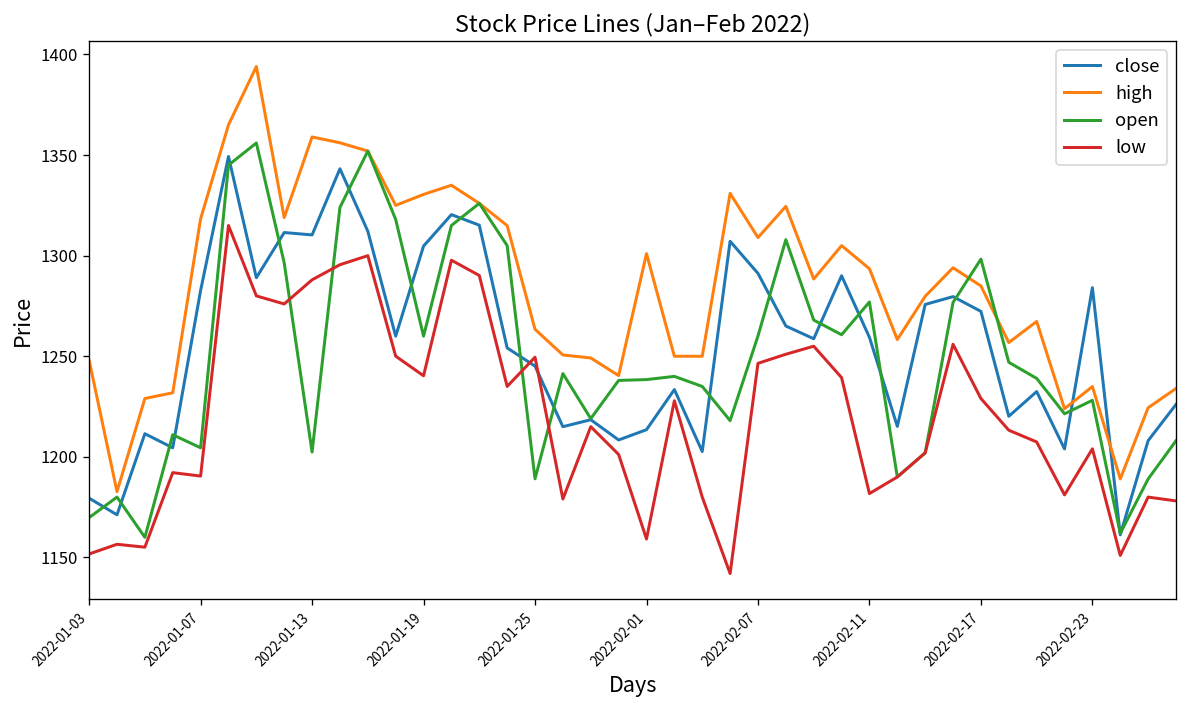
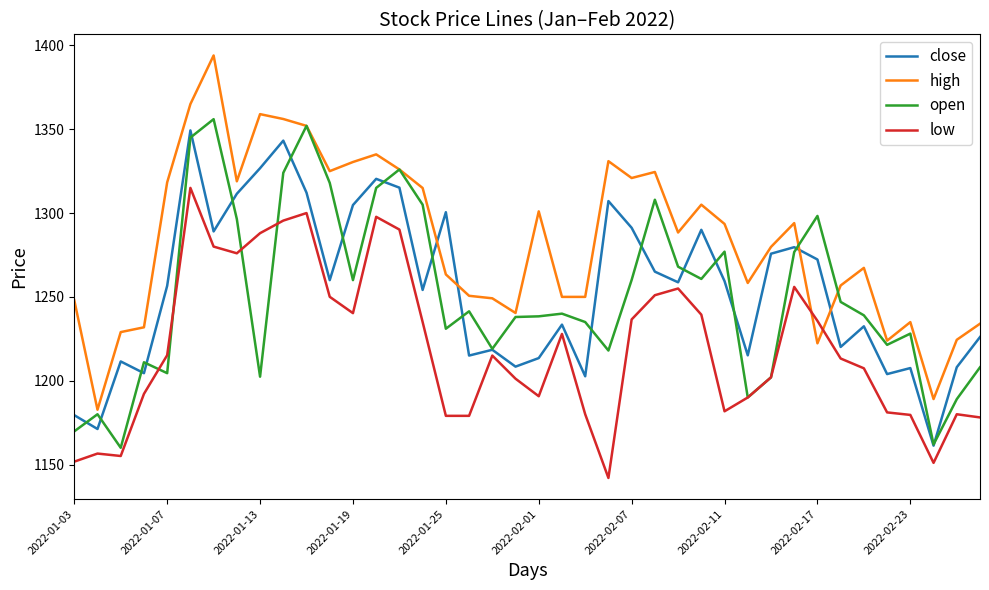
close, 2022-01-07: 1283 -> 1257
low, 2022-01-07: 1190 -> 1215
close, 2022-01-13: 1310 -> 1327
close, 2022-01-25: 1245 -> 1301
open, 2022-01-25: 1189 -> 1231
low, 2022-01-25: 1250 -> 1179
low, 2022-02-01: 1159 -> 1191
high, 2022-02-07: 1309 -> 1321
low, 2022-02-07: 1246 -> 1237
high, 2022-02-17: 1285 -> 1222
low, 2022-02-17: 1229 -> 1236
close, 2022-02-23: 1284 -> 1208
low, 2022-02-23: 1204 -> 1180
